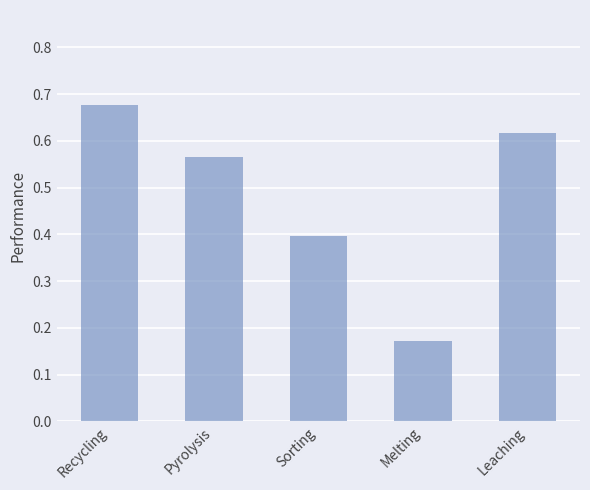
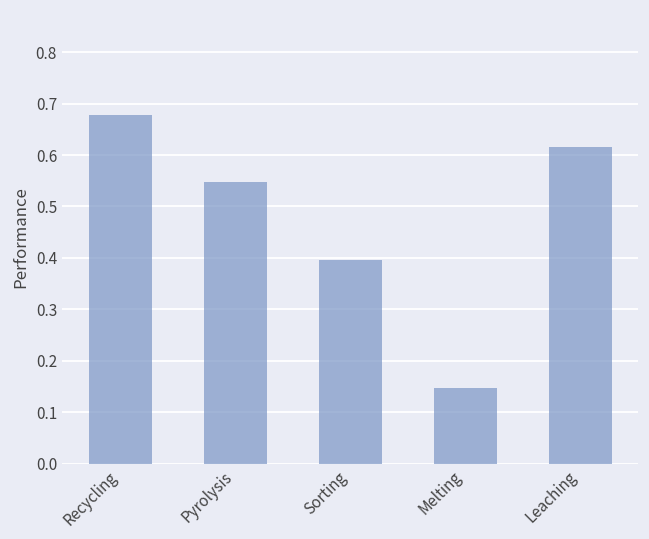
Pyrolysis: 0.57 -> 0.55
Melting: 0.17 -> 0.15
